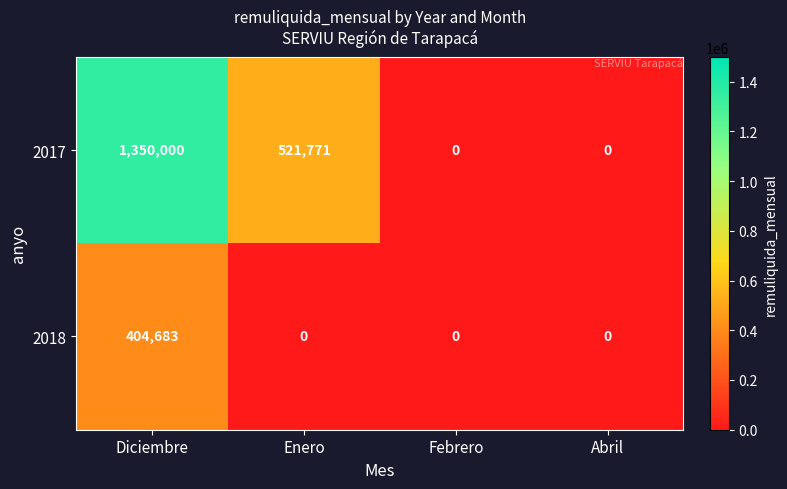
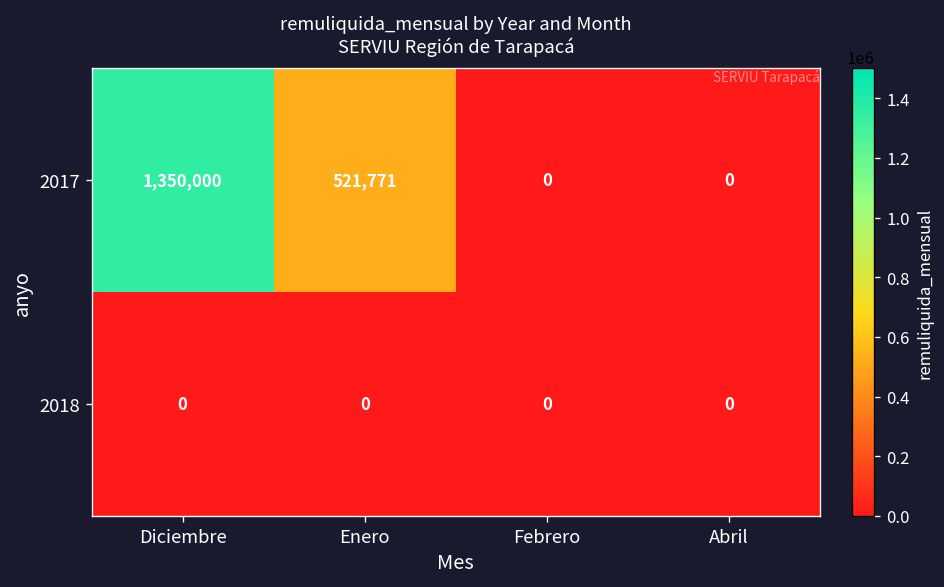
2018, Diciembre: 404,683 -> 0
